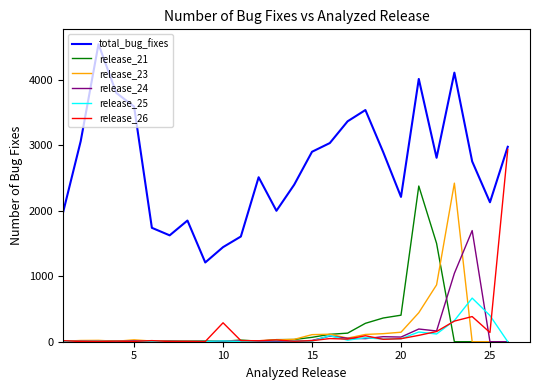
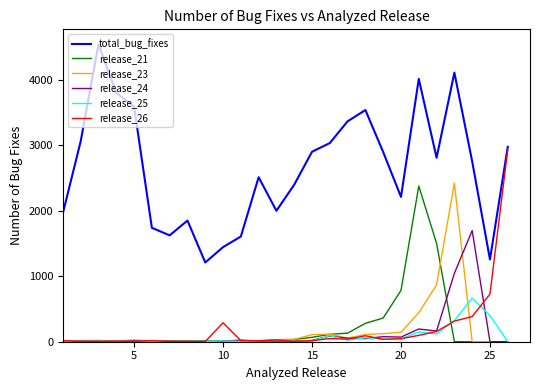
release_21, 20: 400 -> 800
total_bug_fixes, 25: 2100 -> 1300
release_26, 25: 100 -> 700
